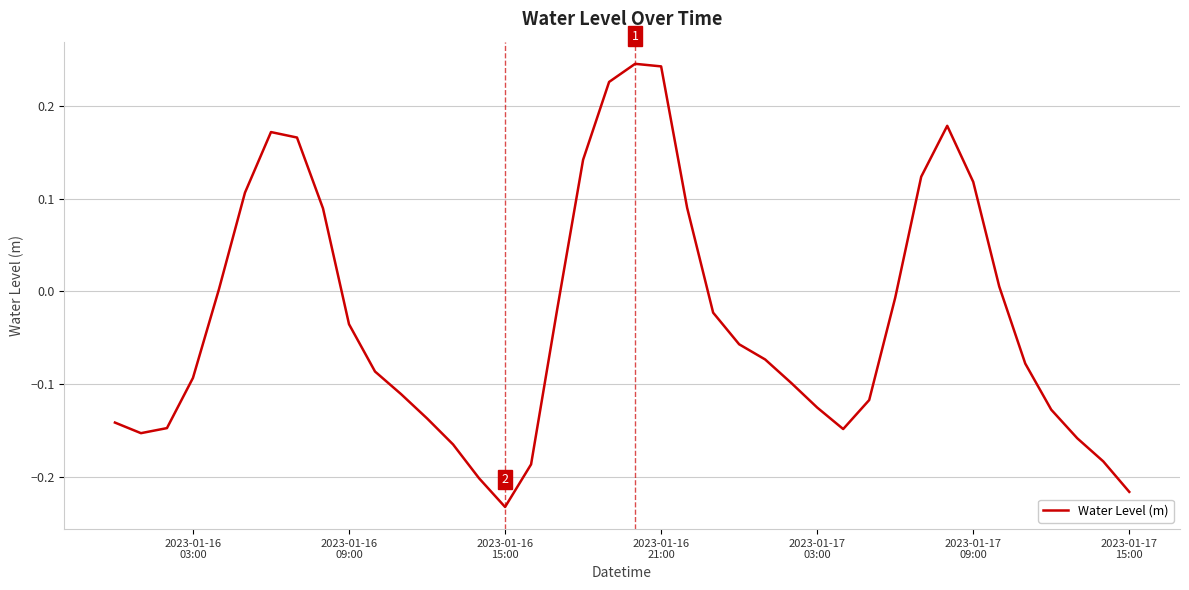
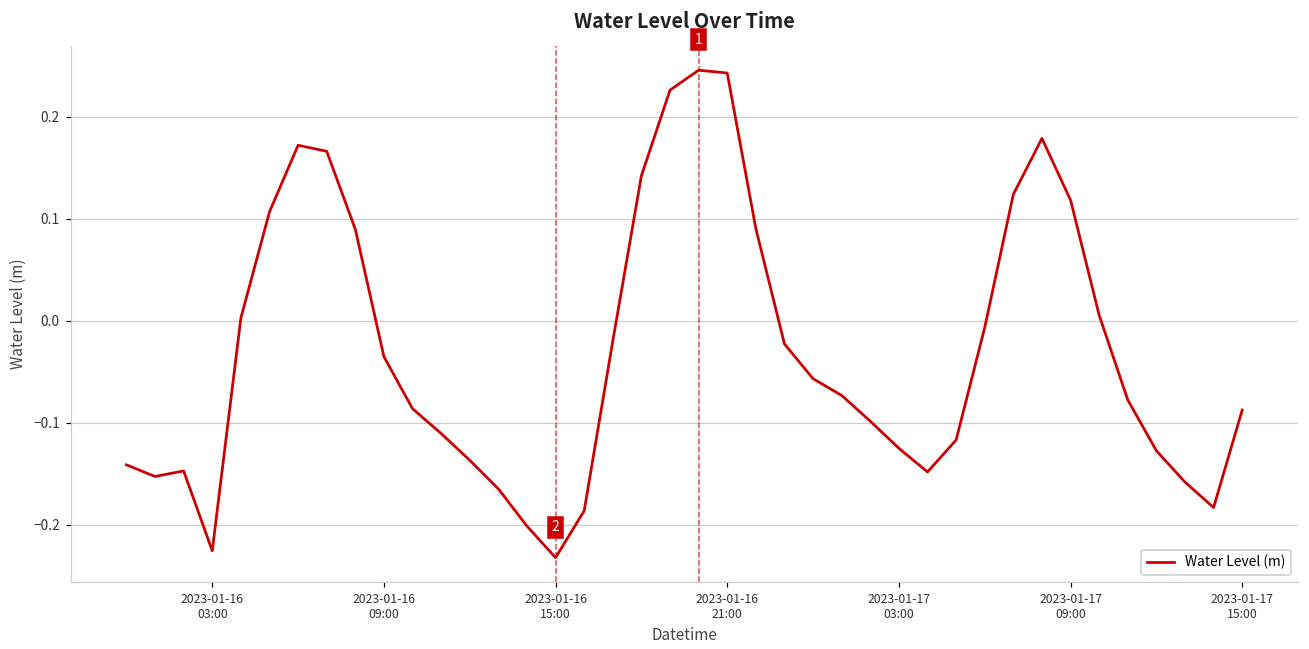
2023-01-16 03:00: -0.09 -> -0.23
2023-01-17 15:00: -0.22 -> -0.09
